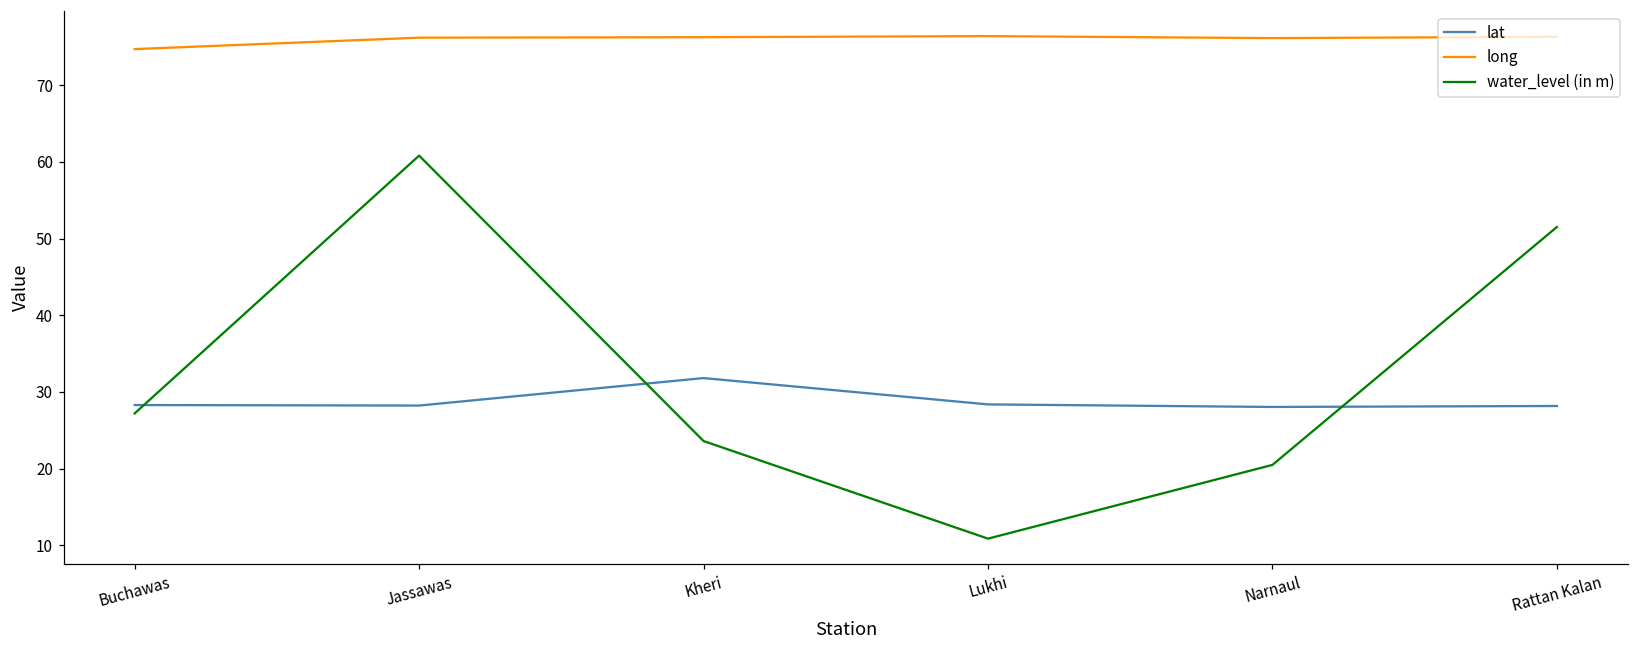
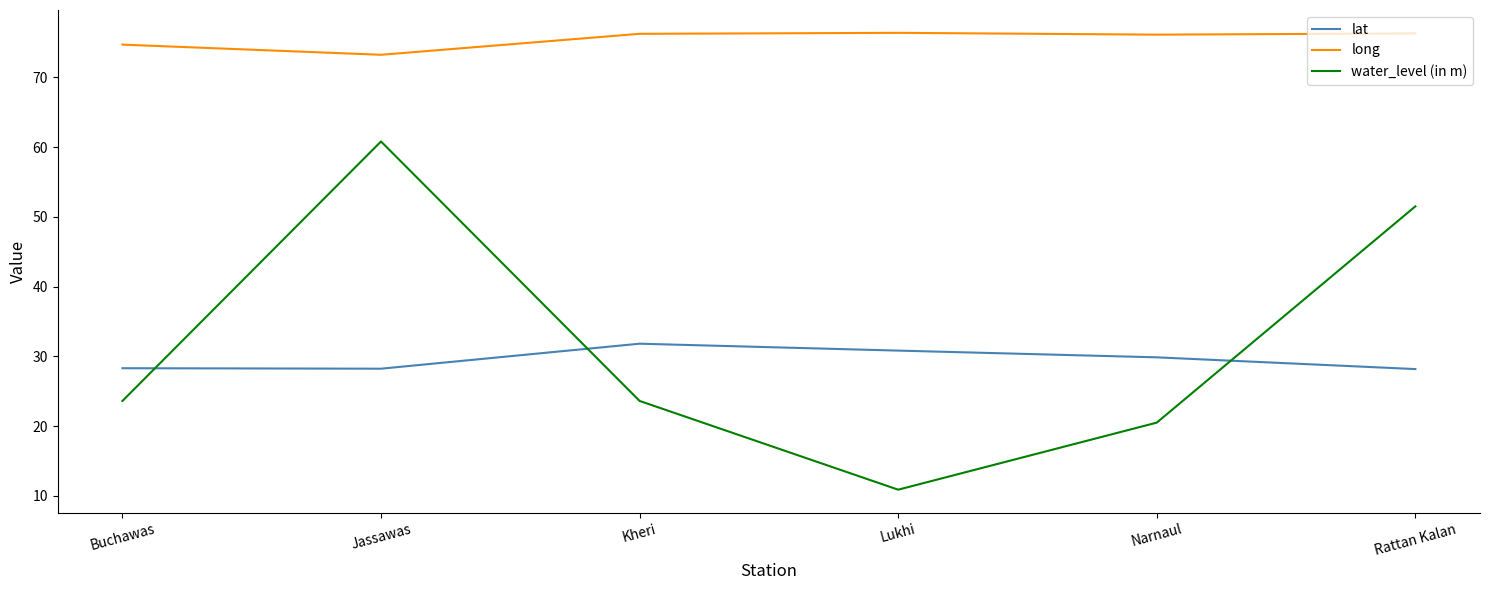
water_level (in m), Buchawas: 27 -> 24
long, Jassawas: 76 -> 73
lat, Lukhi: 28 -> 31
lat, Narnaul: 28 -> 30
